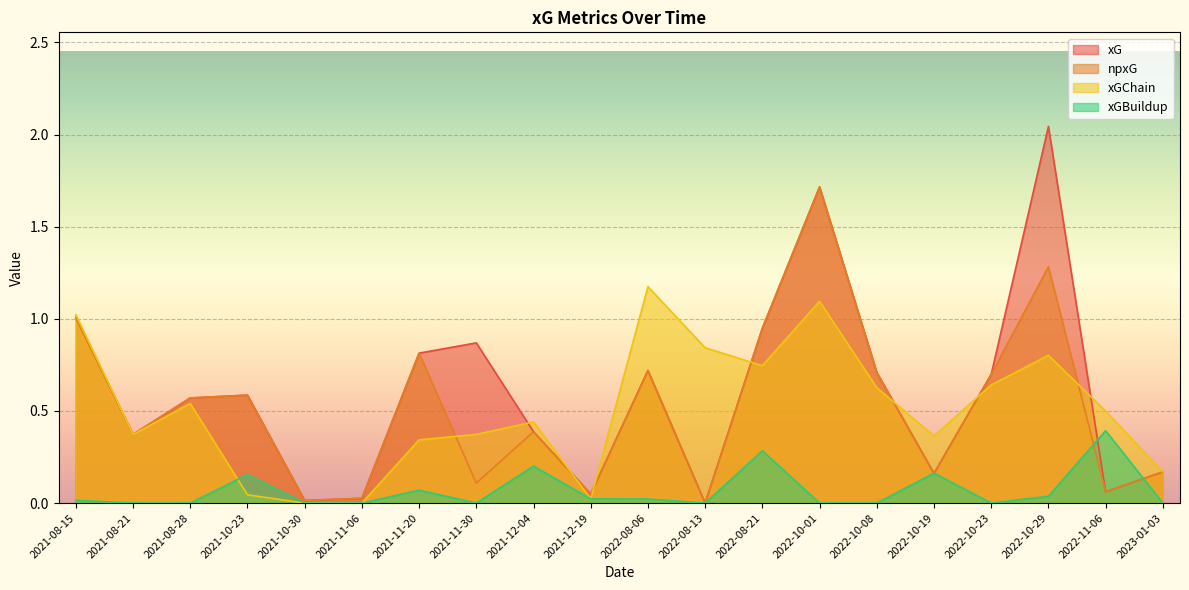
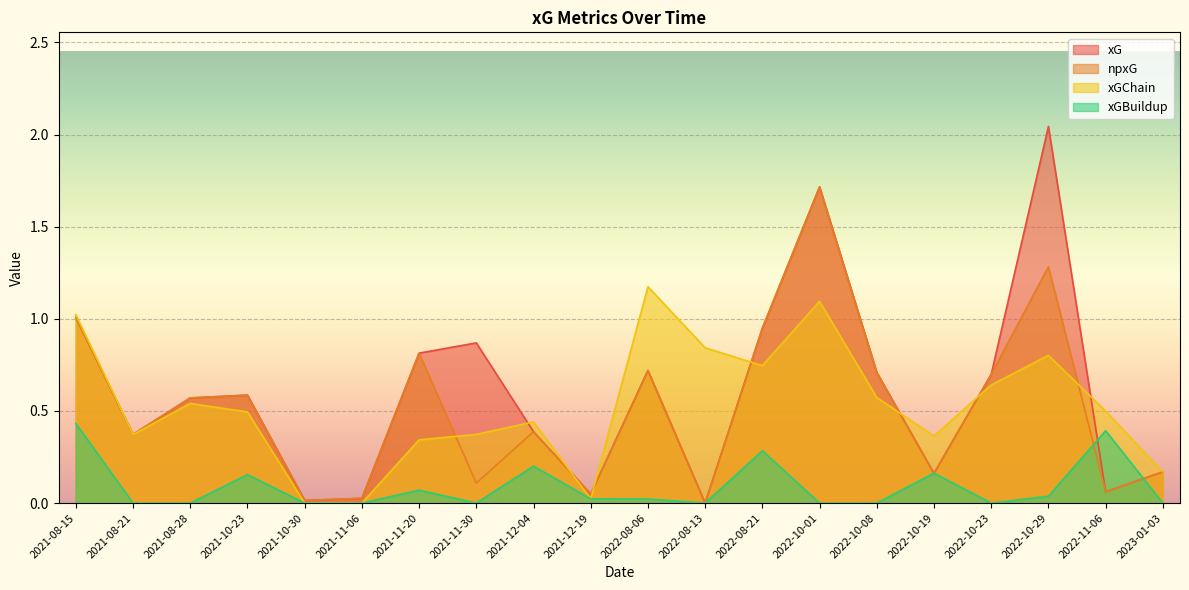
xGBuildup, 2021-08-15: 0.02 -> 0.43
xGChain, 2021-10-23: 0.04 -> 0.49
xGChain, 2022-10-08: 0.63 -> 0.57
